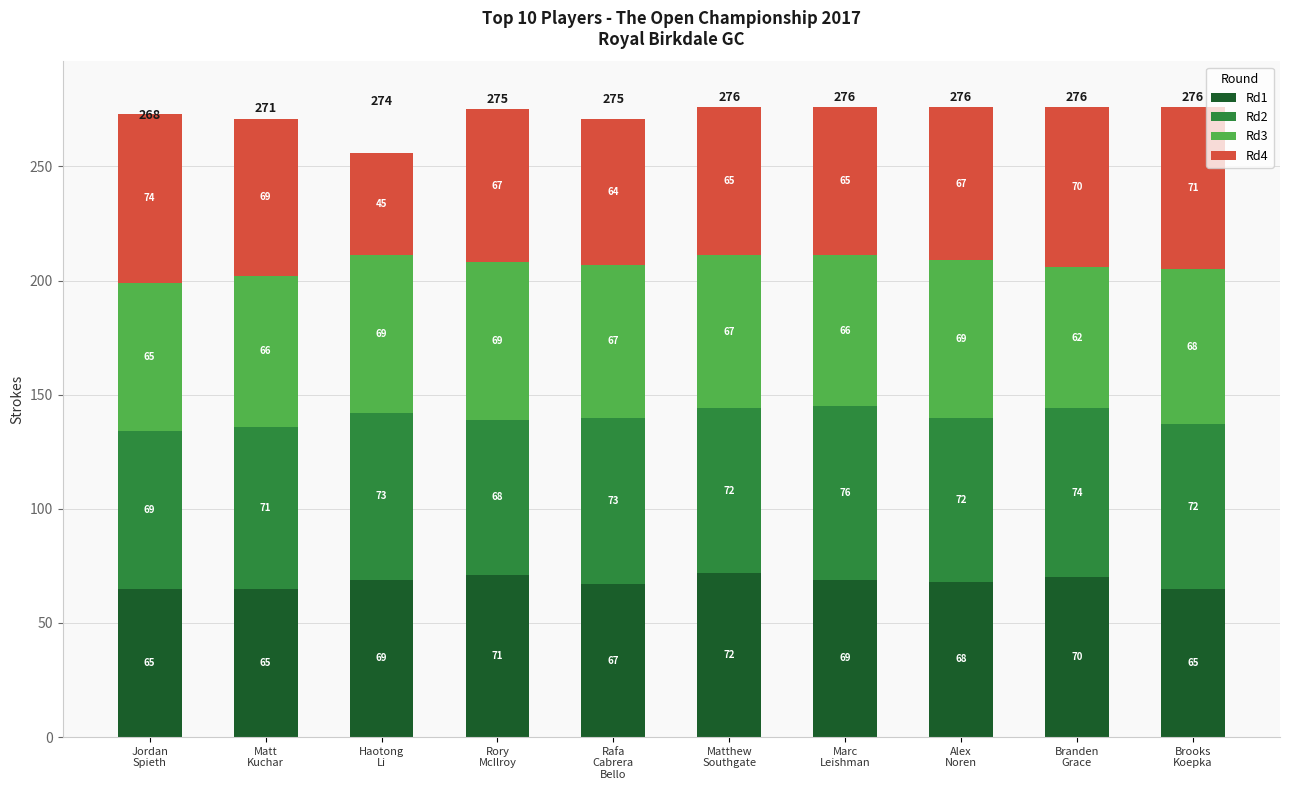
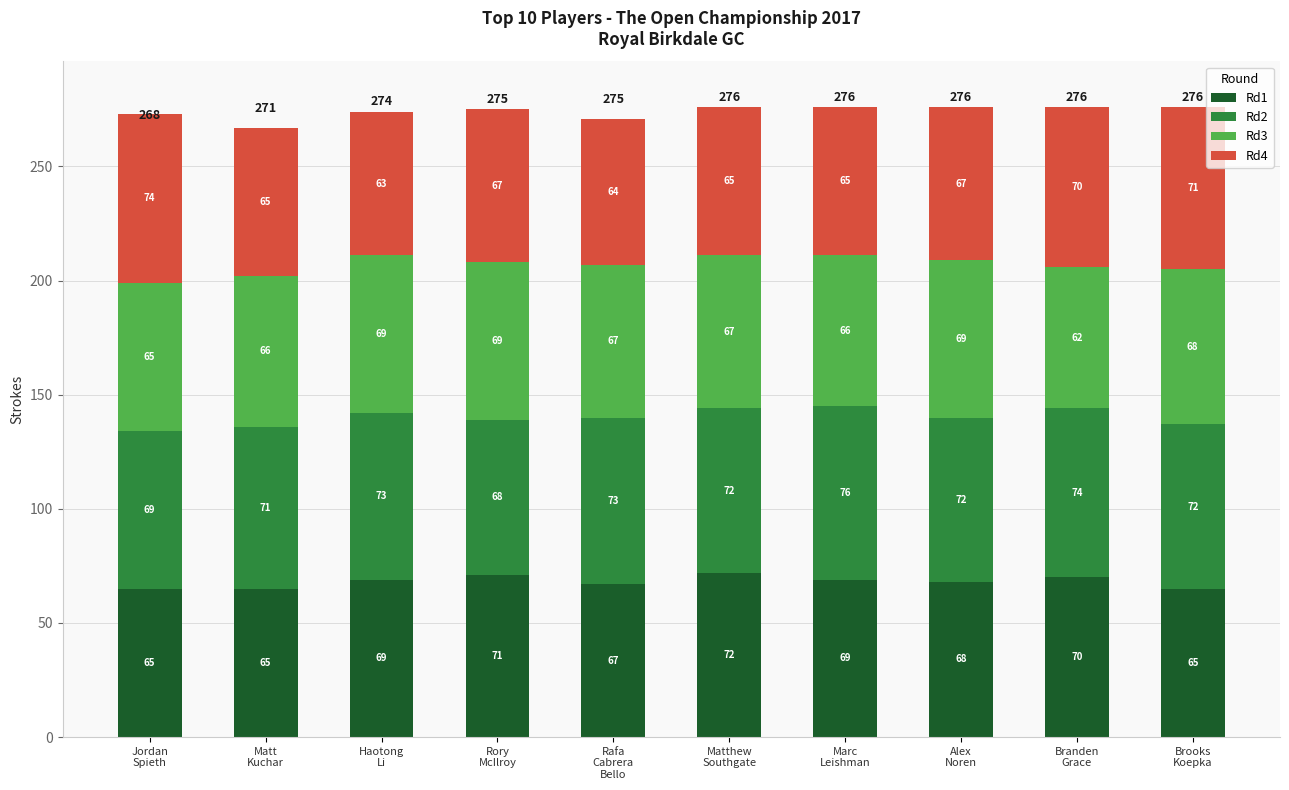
Rd4, Matt Kuchar: 69 -> 65
Rd4, Haotong Li: 45 -> 63
